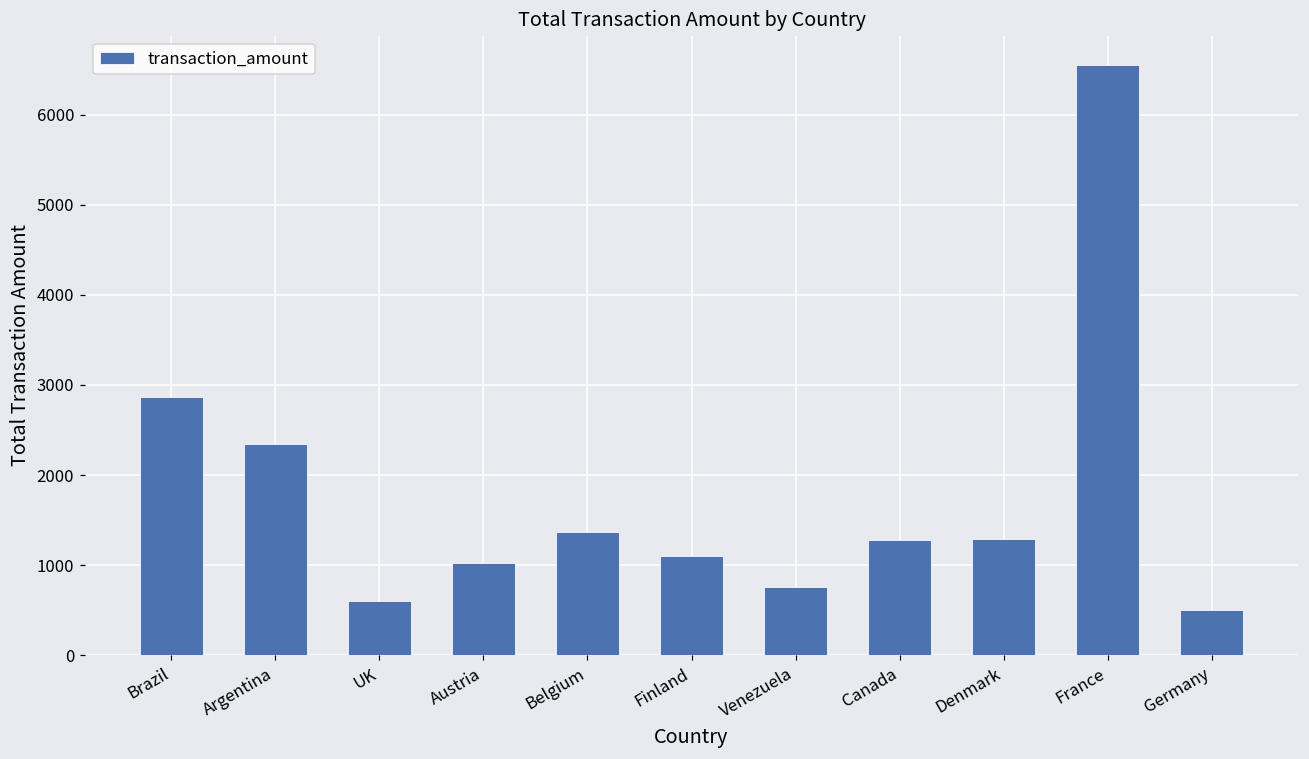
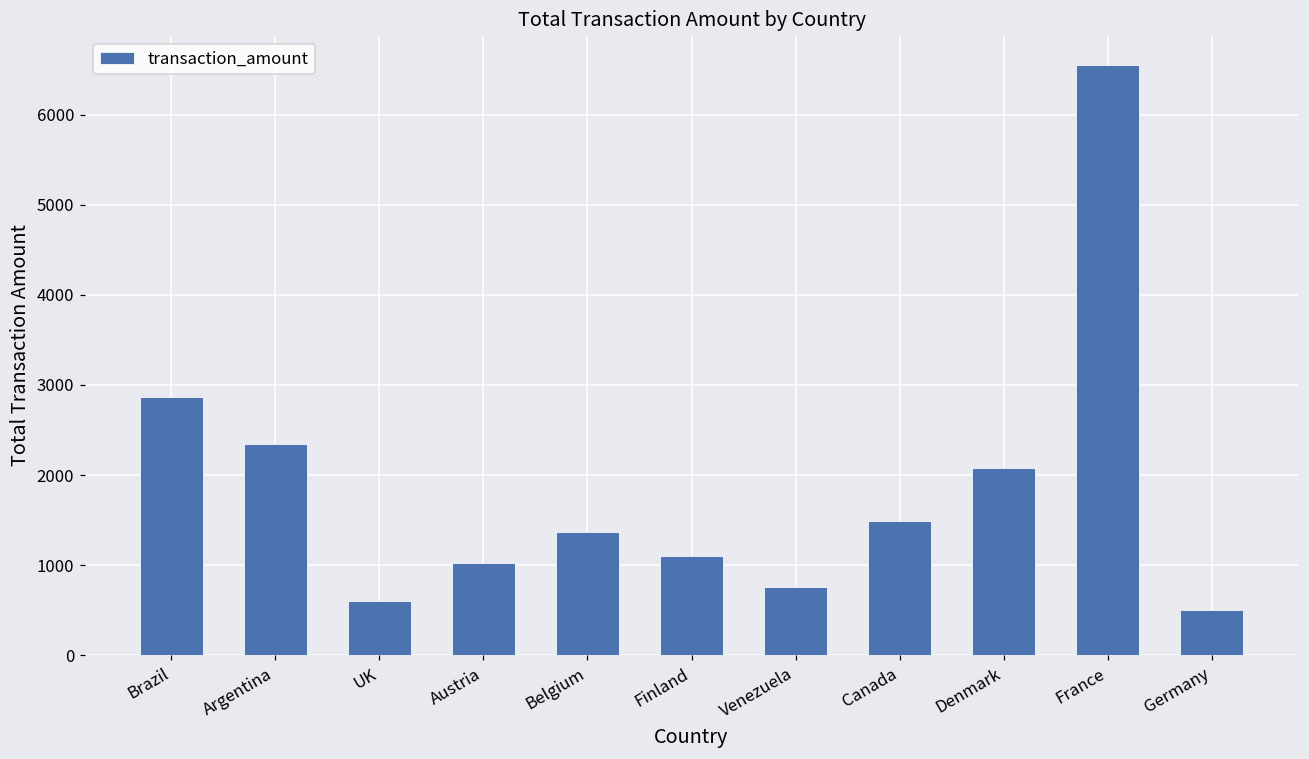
Canada: 1300 -> 1500
Denmark: 1300 -> 2100
